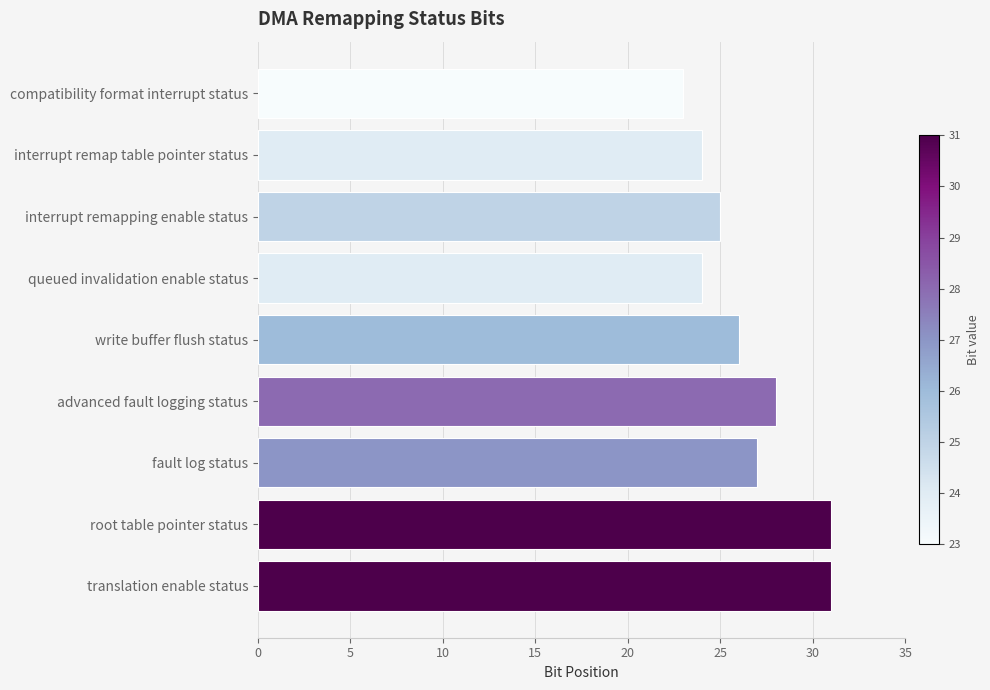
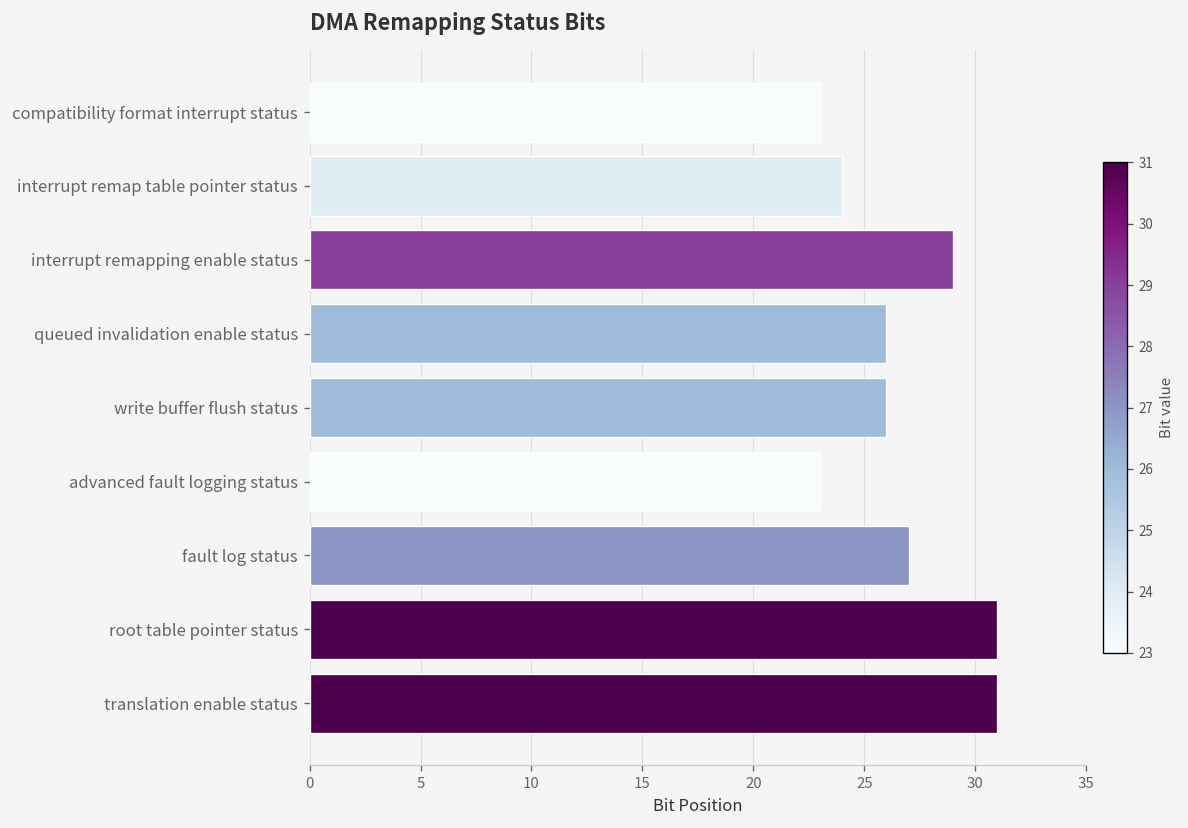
interrupt remapping enable status: 25 -> 29
queued invalidation enable status: 24 -> 26
advanced fault logging status: 28 -> 23
